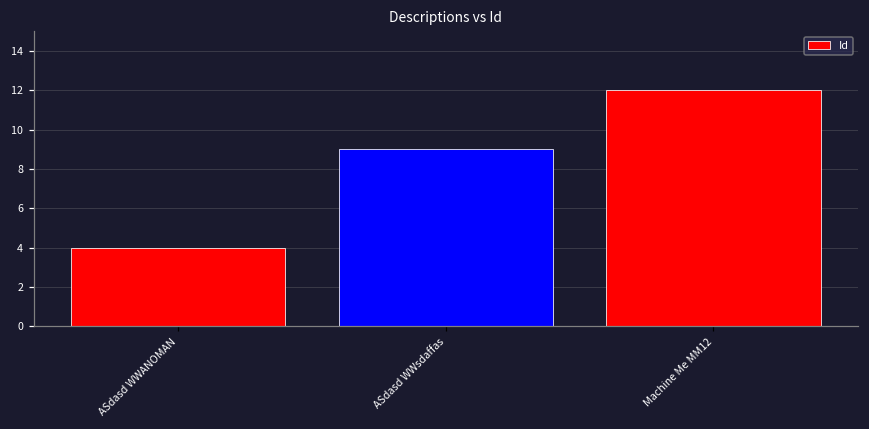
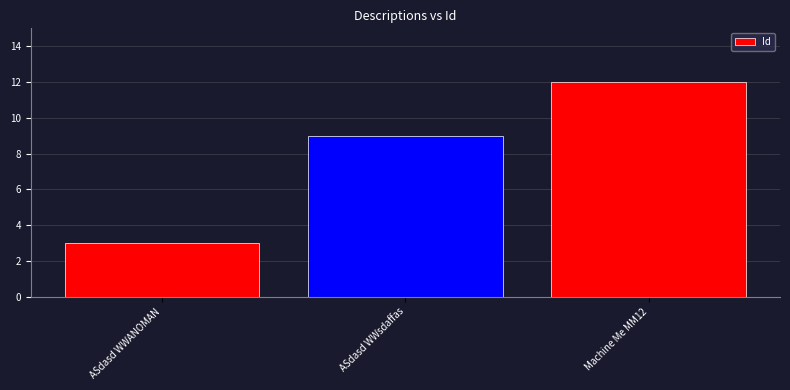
ASdasd WWANOMAN: 4 -> 3
